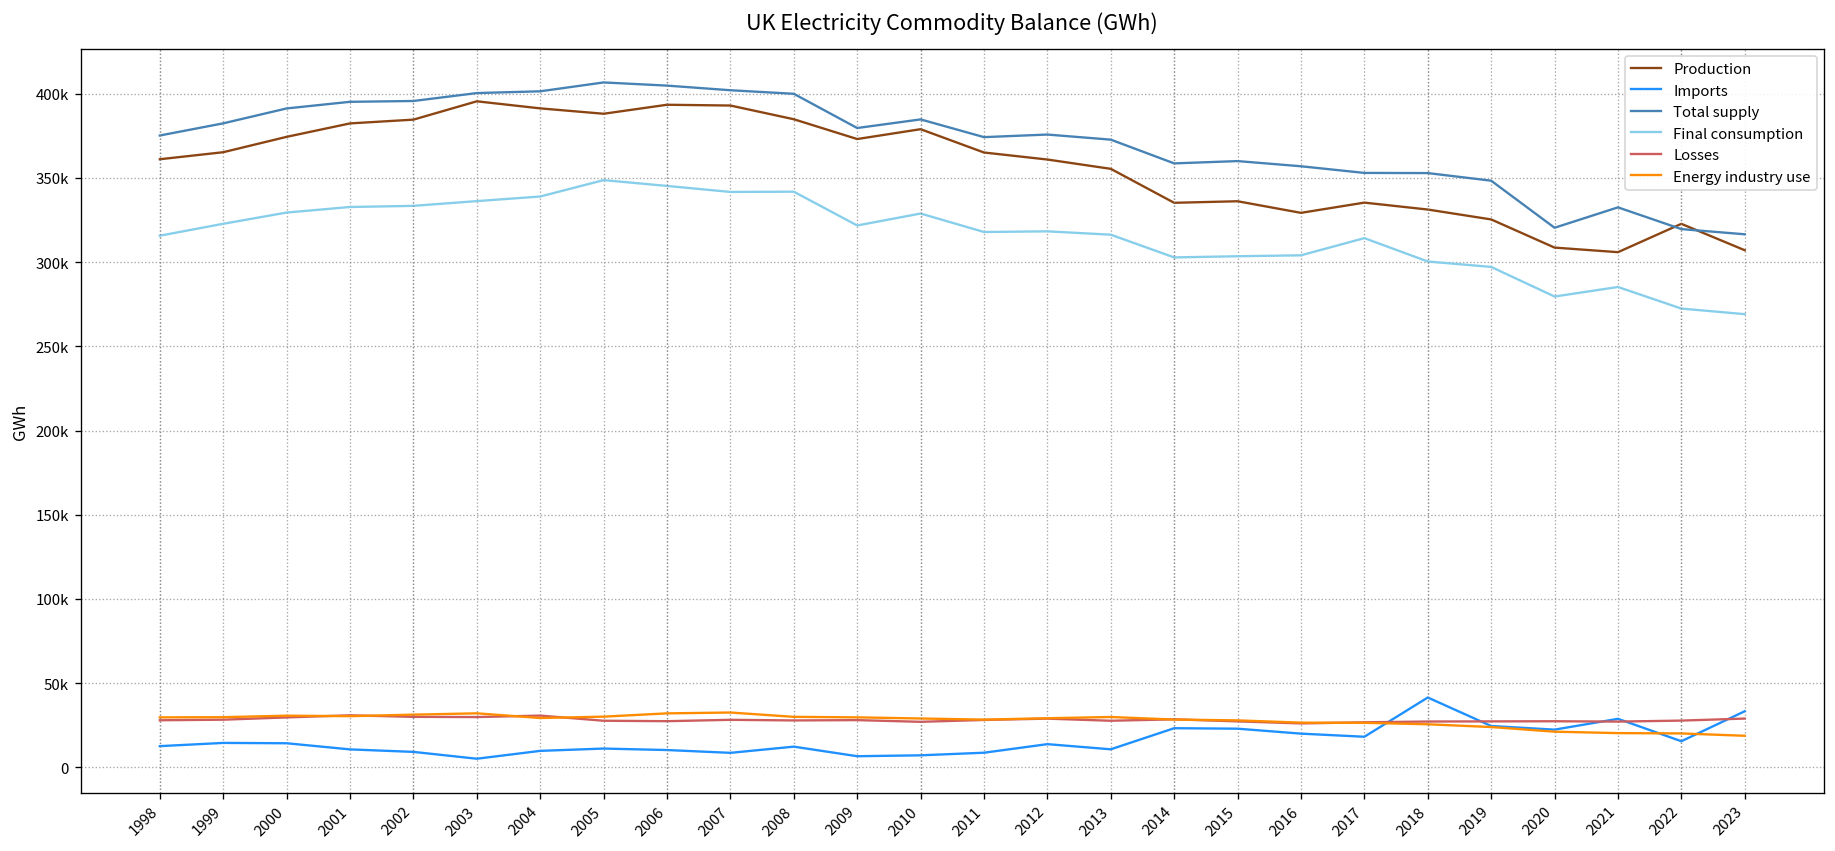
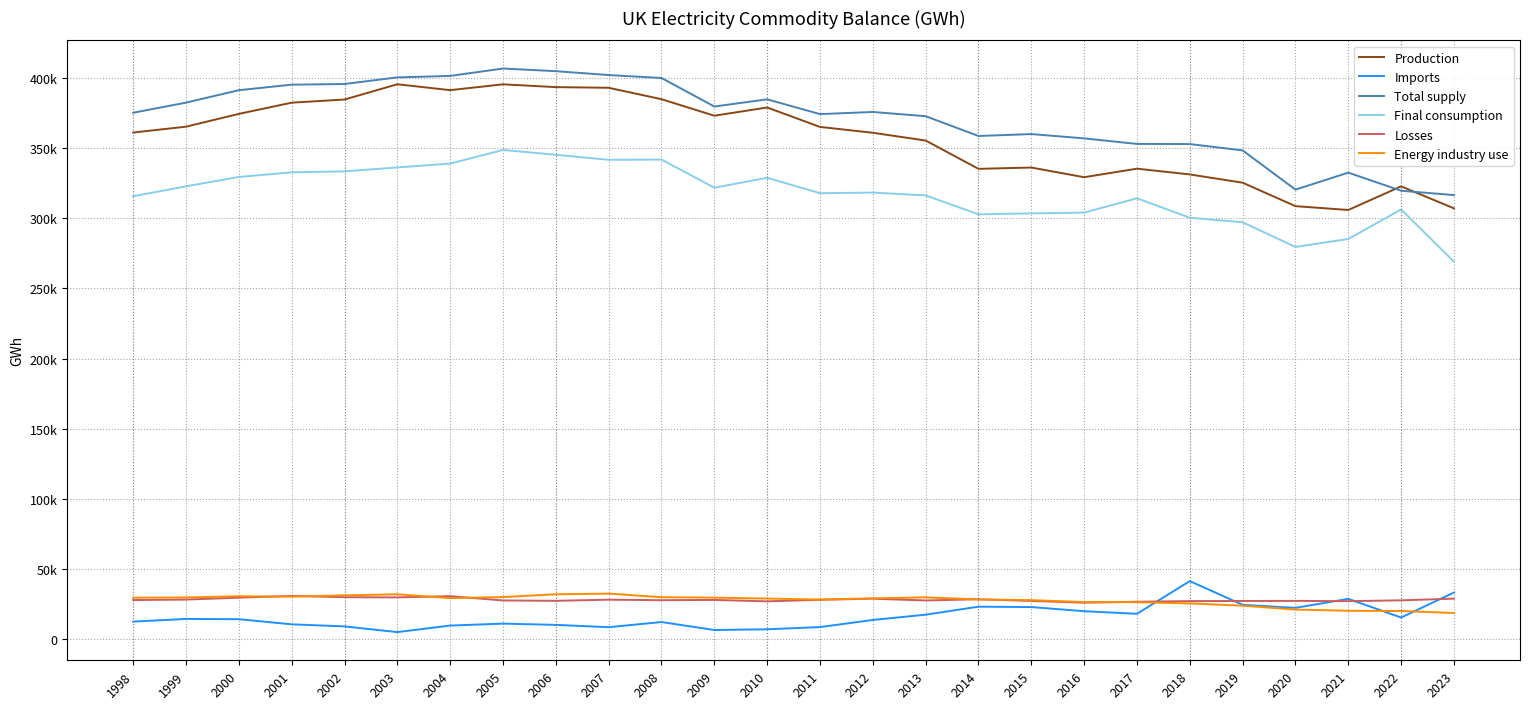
Production, 2005: 388000 -> 395000
Imports, 2013: 11000 -> 18000
Final consumption, 2022: 272000 -> 306000
